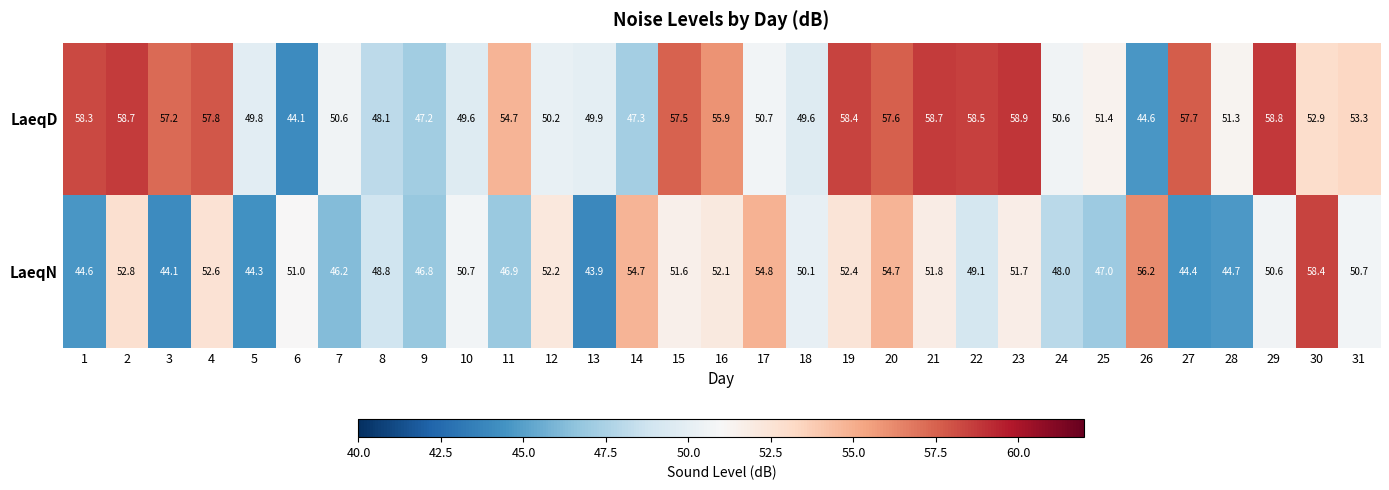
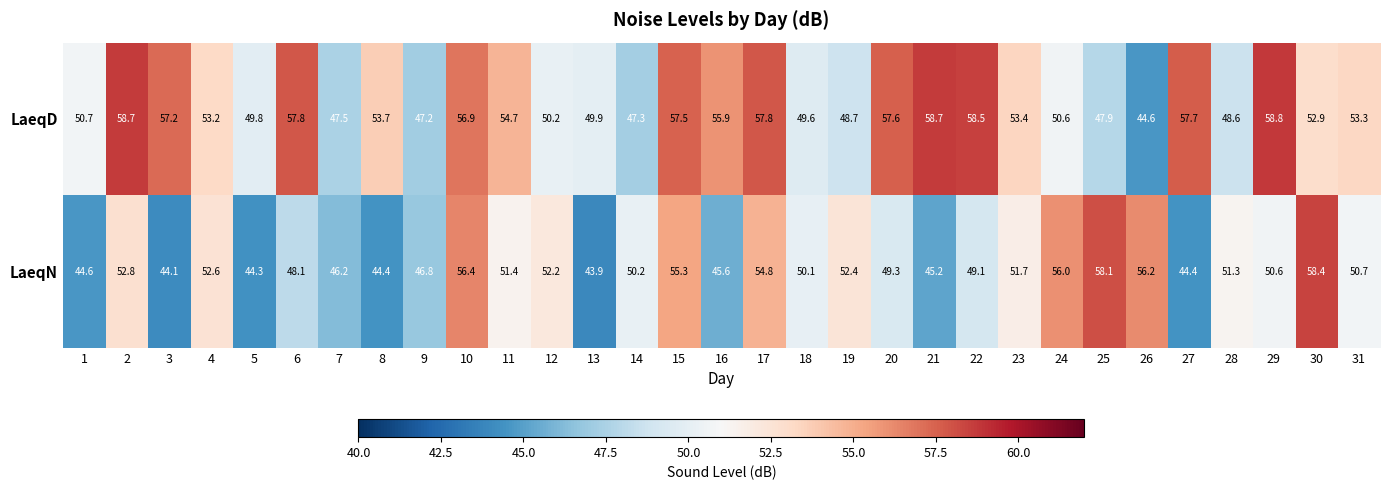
LaeqD, 1: 58.3 -> 50.7
LaeqD, 4: 57.8 -> 53.2
LaeqD, 6: 44.1 -> 57.8
LaeqD, 7: 50.6 -> 47.5
LaeqD, 8: 48.1 -> 53.7
LaeqD, 10: 49.6 -> 56.9
LaeqD, 17: 50.7 -> 57.8
LaeqD, 19: 58.4 -> 48.7
LaeqD, 23: 58.9 -> 53.4
LaeqD, 25: 51.4 -> 47.9
LaeqD, 28: 51.3 -> 48.6
LaeqN, 6: 51.0 -> 48.1
LaeqN, 8: 48.8 -> 44.4
LaeqN, 10: 50.7 -> 56.4
LaeqN, 11: 46.9 -> 51.4
LaeqN, 14: 54.7 -> 50.2
LaeqN, 15: 51.6 -> 55.3
LaeqN, 16: 52.1 -> 45.6
LaeqN, 20: 54.7 -> 49.3
LaeqN, 21: 51.8 -> 45.2
LaeqN, 24: 48.0 -> 56.0
LaeqN, 25: 47.0 -> 58.1
LaeqN, 28: 44.7 -> 51.3
